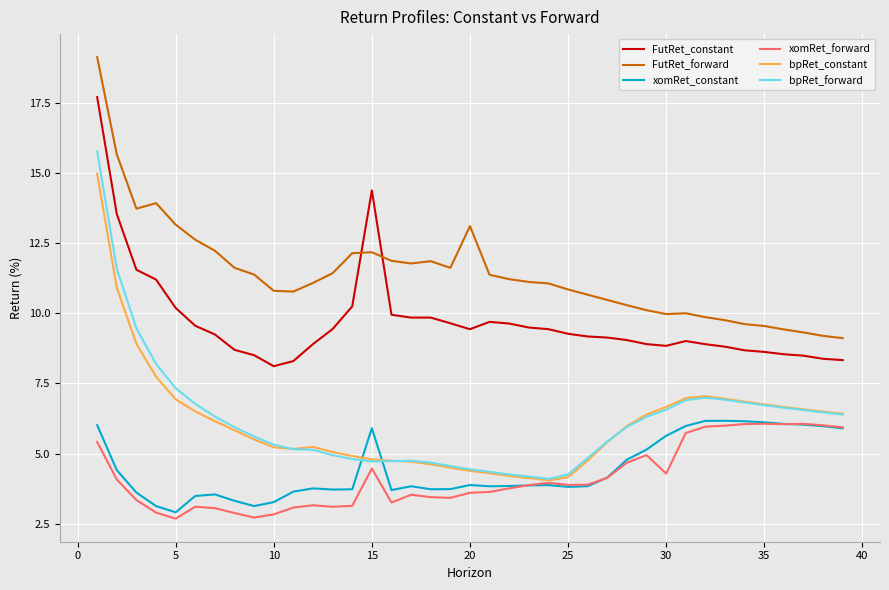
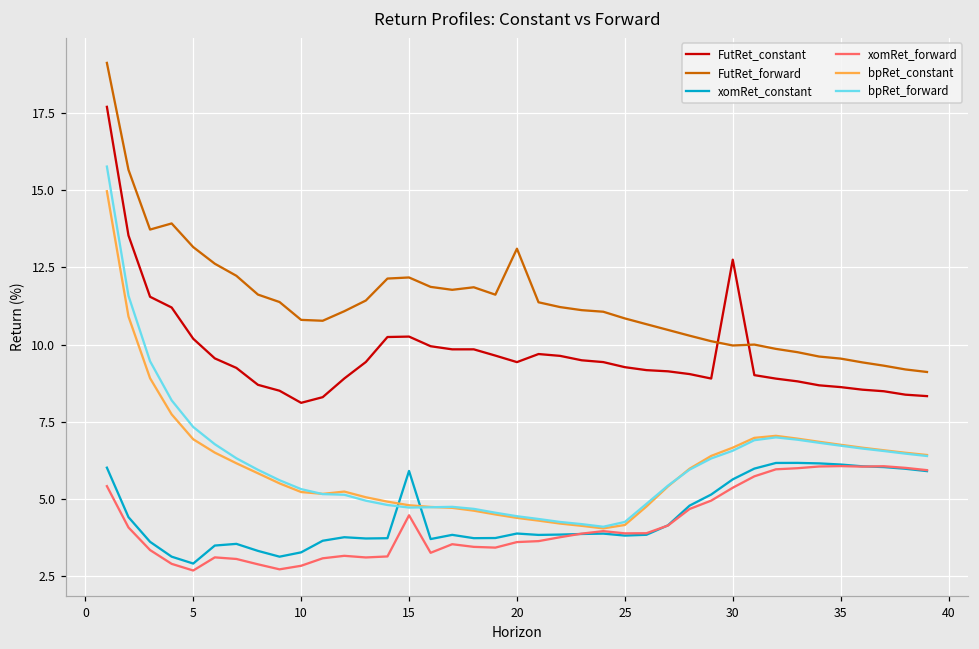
FutRet_constant, 15: 14.4 -> 10.3
FutRet_constant, 30: 8.8 -> 12.7
xomRet_forward, 30: 4.3 -> 5.4
